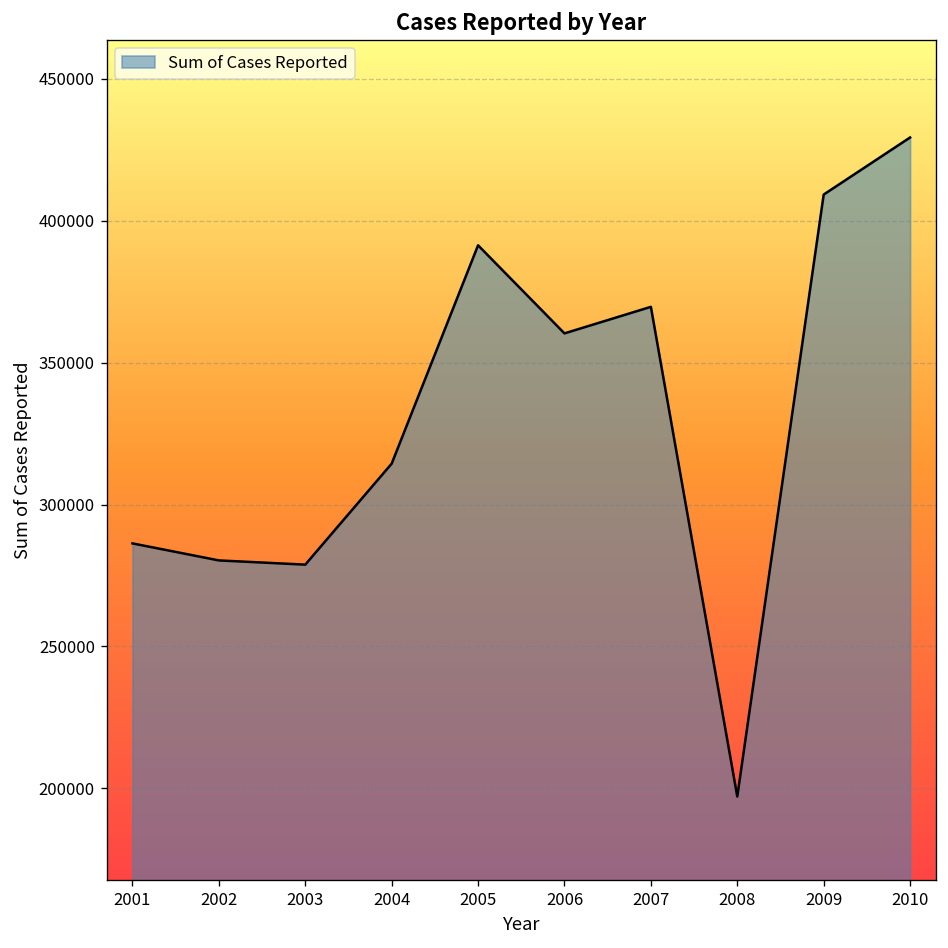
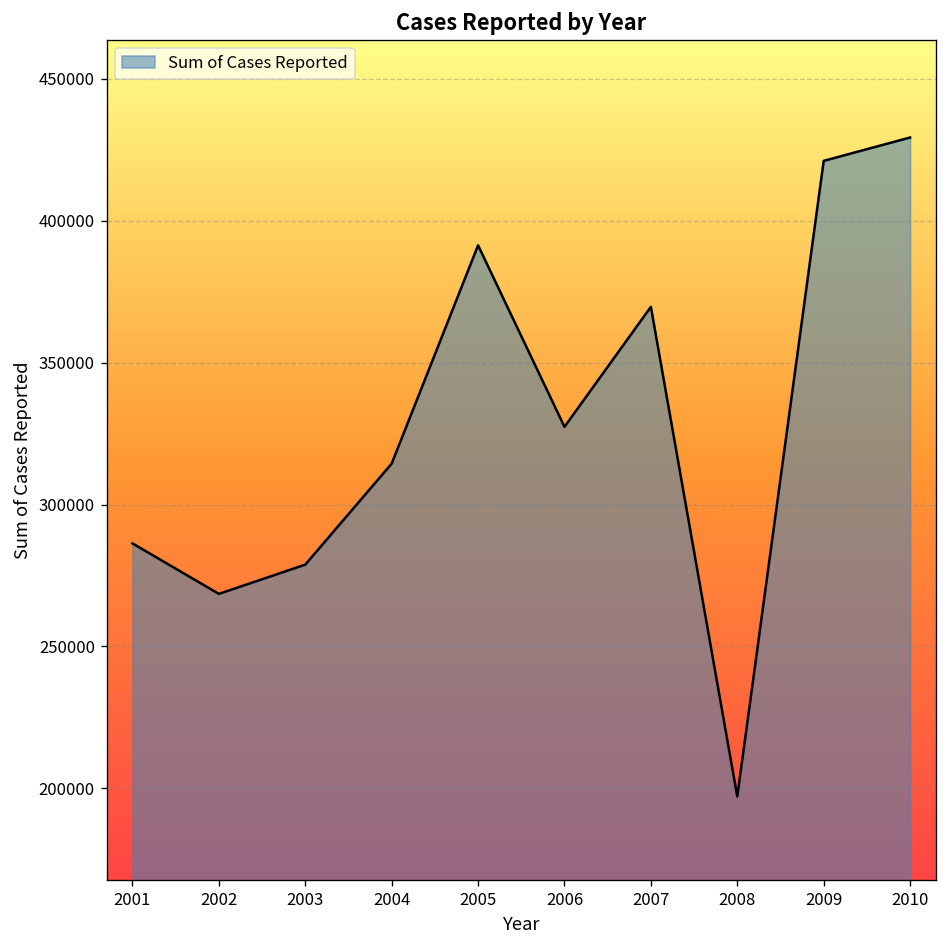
2002: 280000 -> 269000
2006: 360000 -> 327000
2009: 409000 -> 421000
